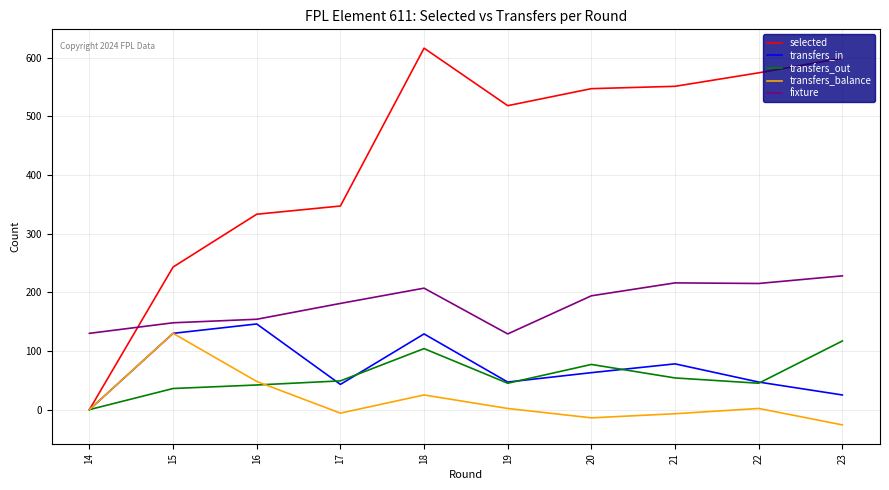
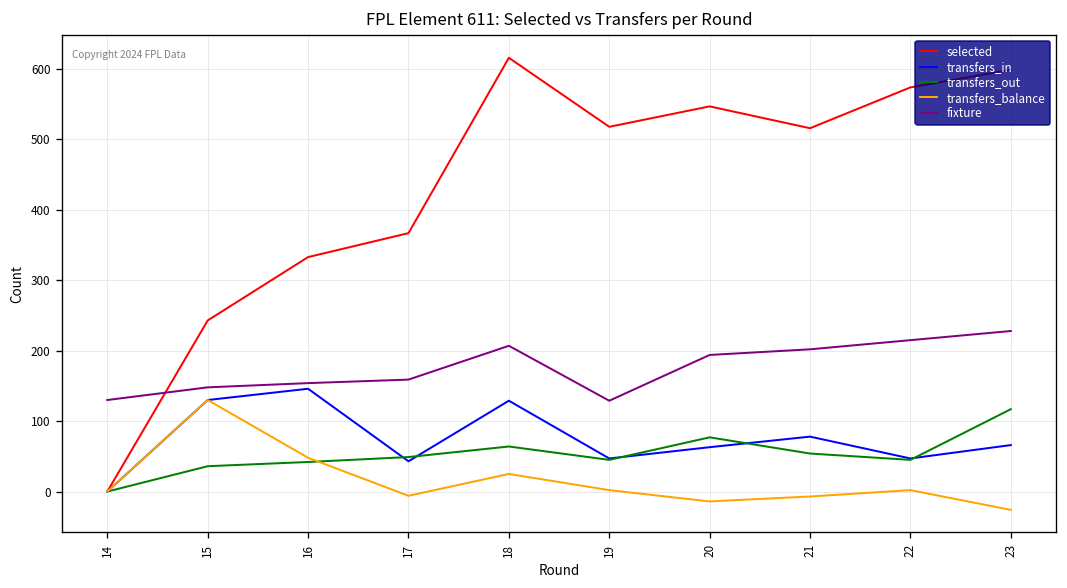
selected, 17: 350 -> 370
fixture, 17: 180 -> 160
transfers_out, 18: 100 -> 60
selected, 21: 550 -> 520
fixture, 21: 220 -> 200
transfers_in, 23: 30 -> 70
